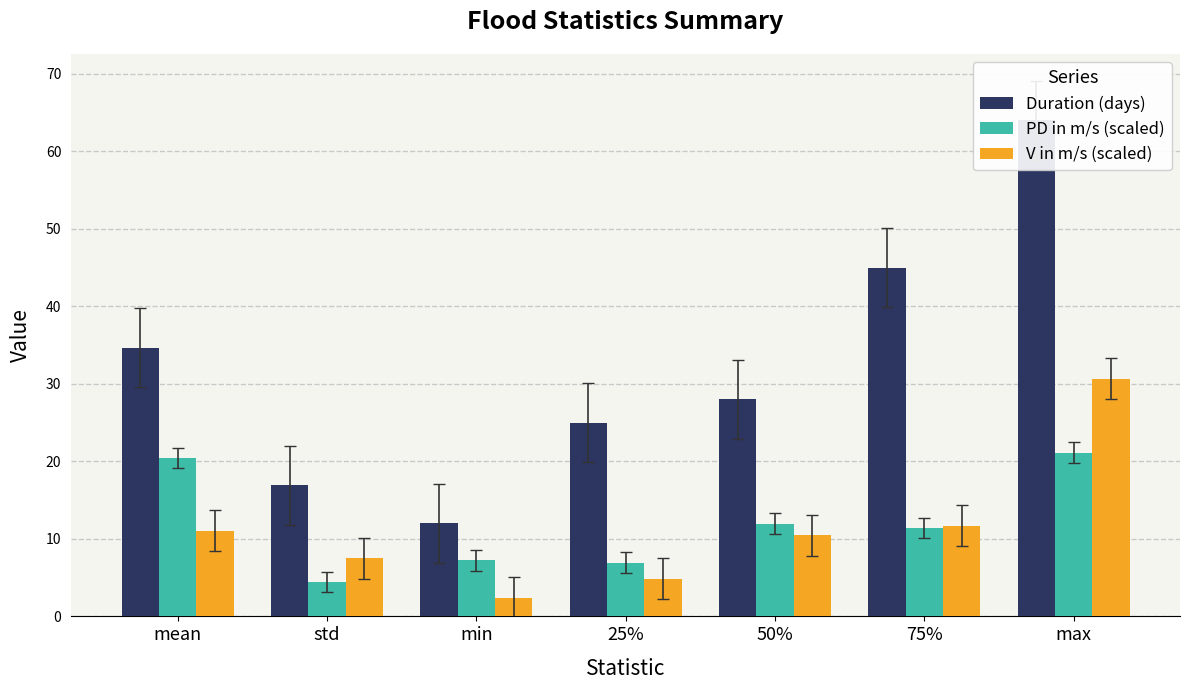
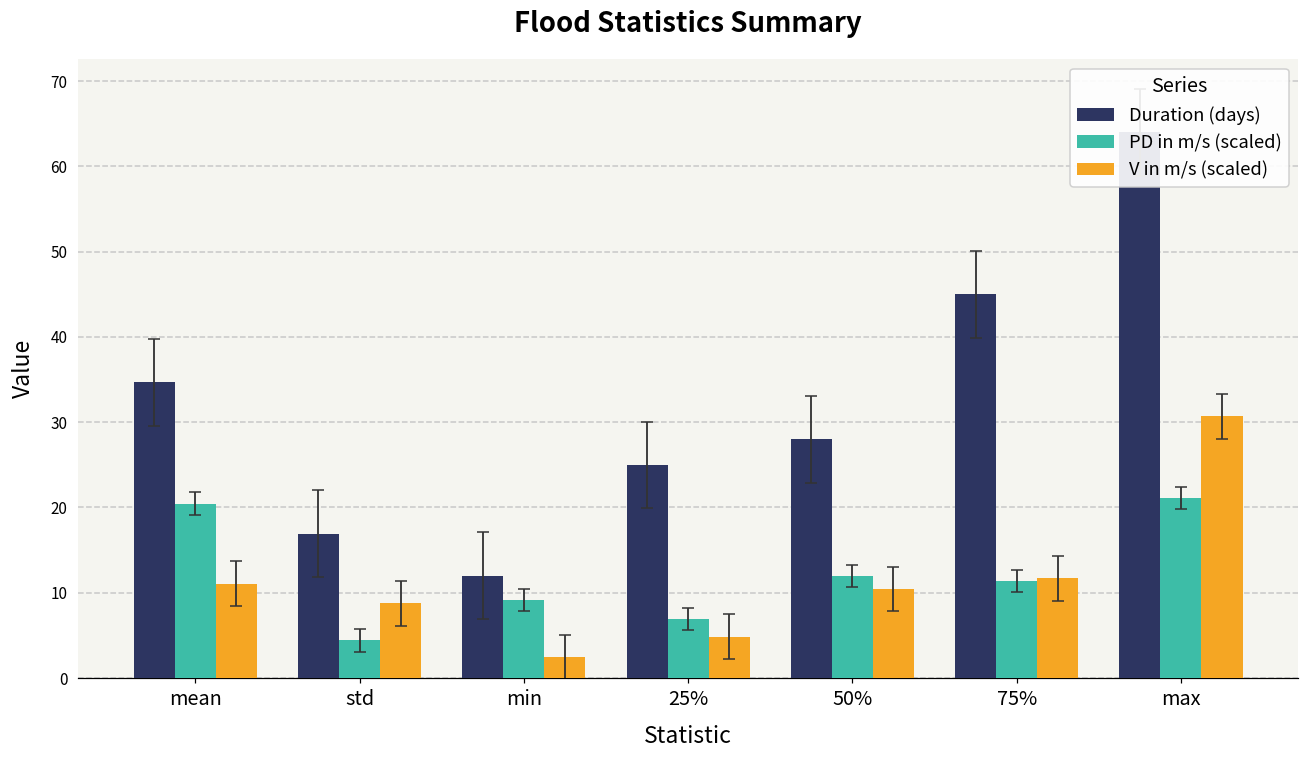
V in m/s (scaled), std: 7 -> 9
PD in m/s (scaled), min: 7 -> 9
